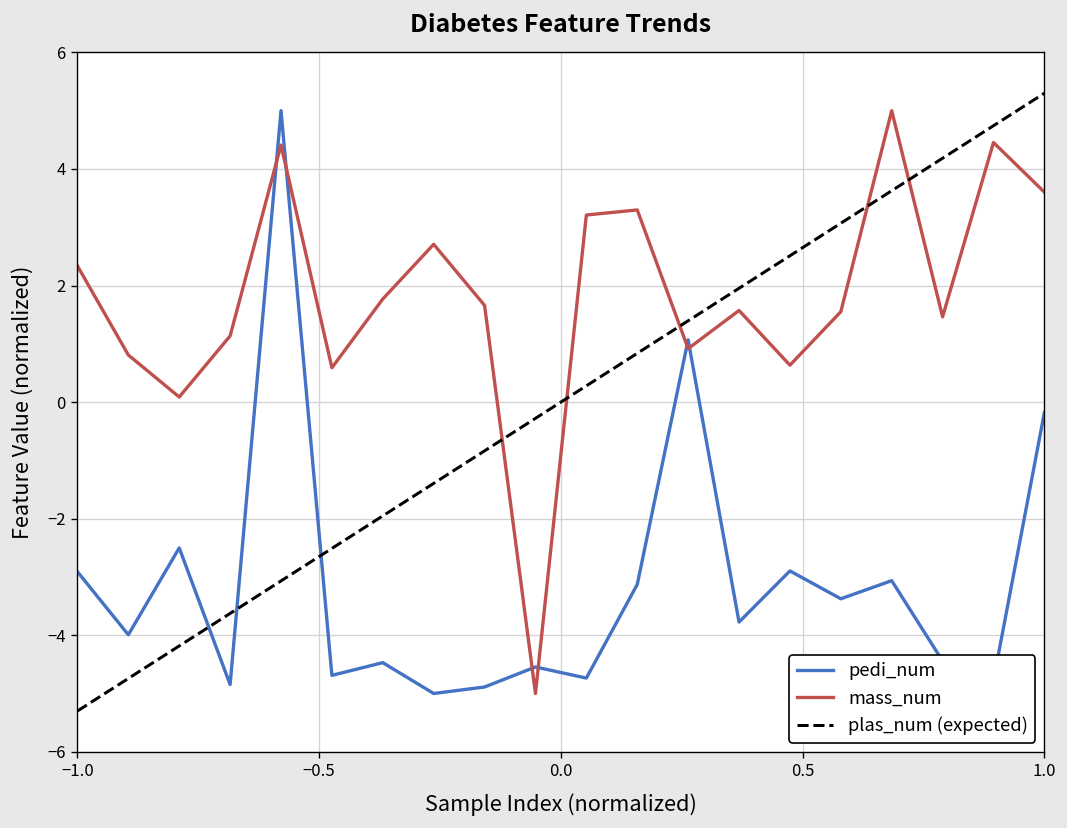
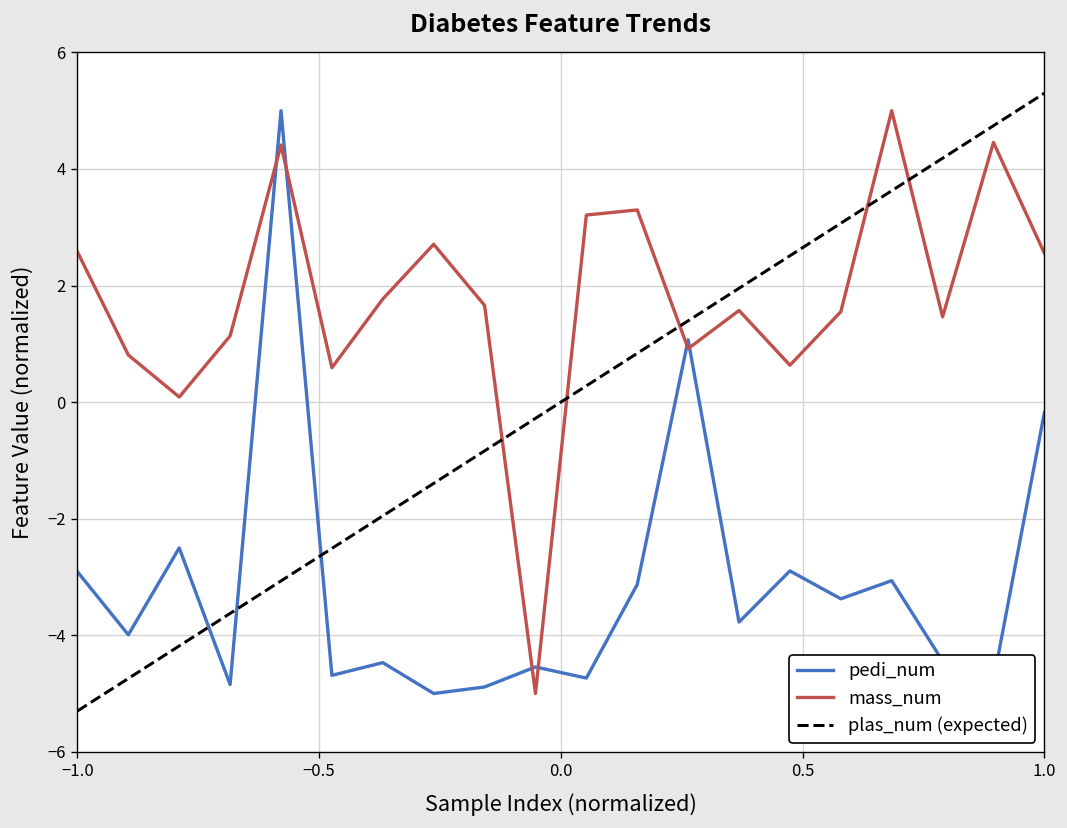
mass_num, −1.0: 2.3 -> 2.6
mass_num, 1.0: 3.6 -> 2.6
